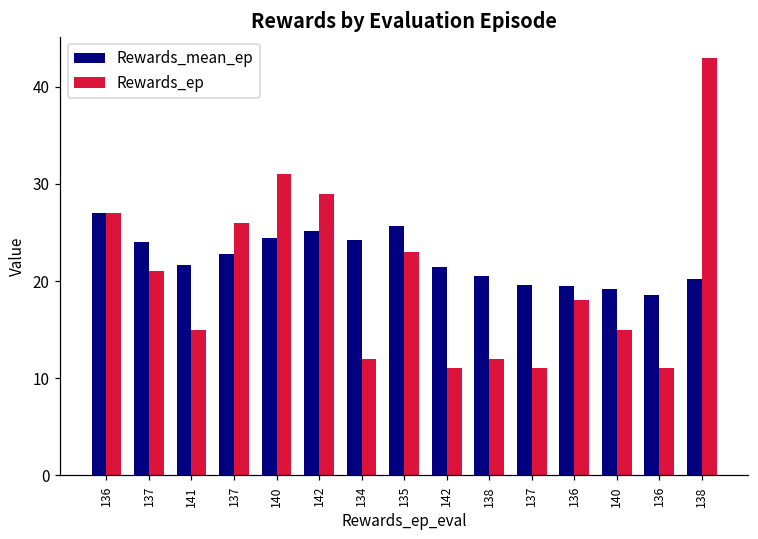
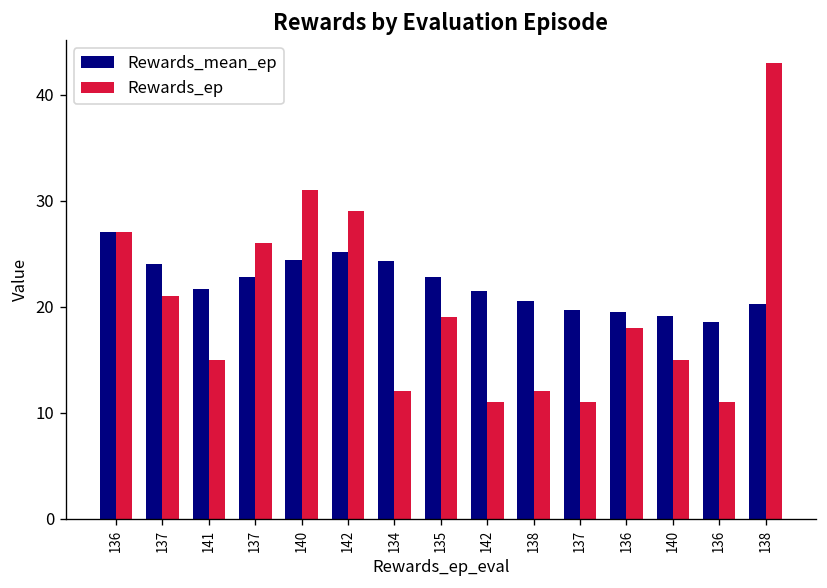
Rewards_mean_ep, 135: 26 -> 23
Rewards_ep, 135: 23 -> 19
